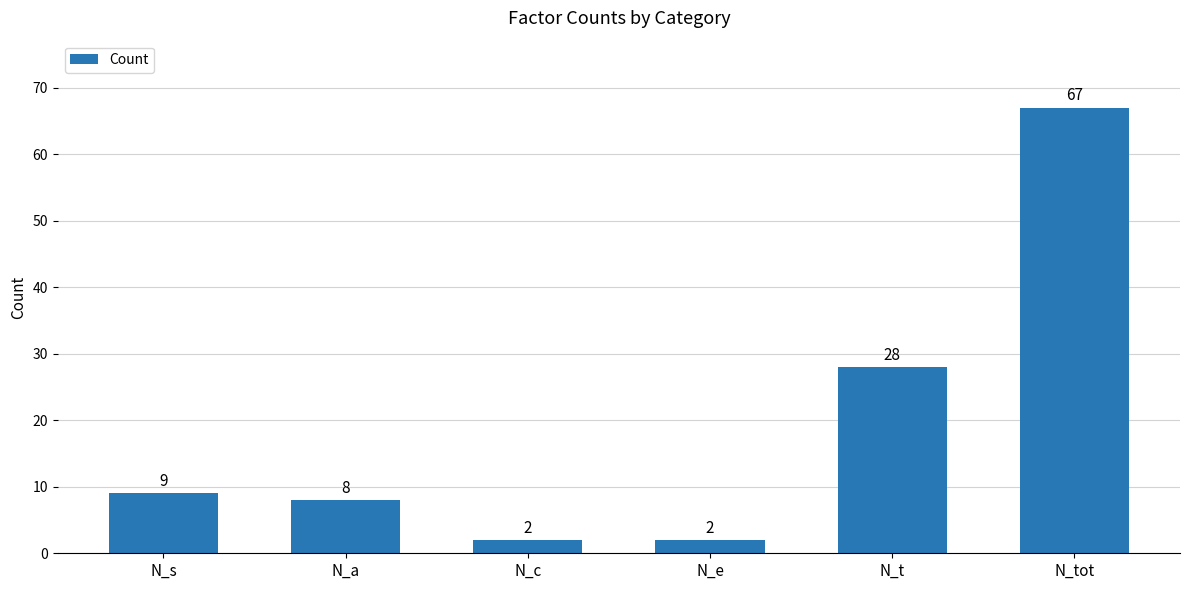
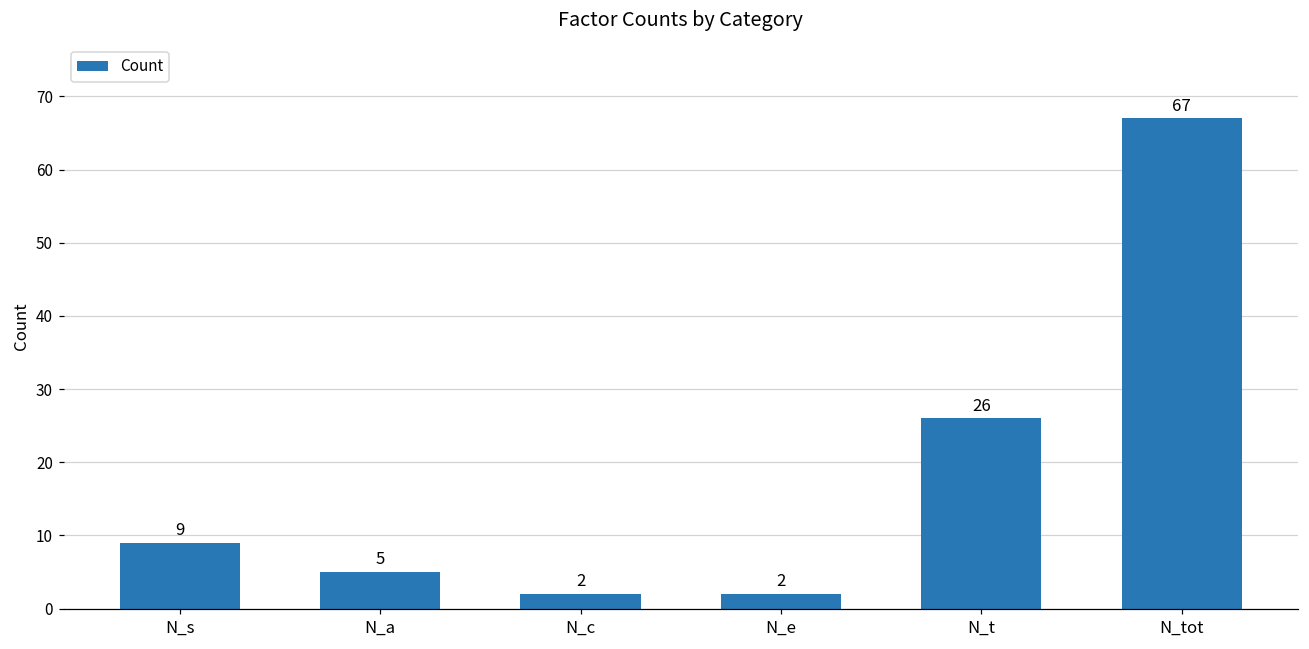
N_a: 8 -> 5
N_t: 28 -> 26
